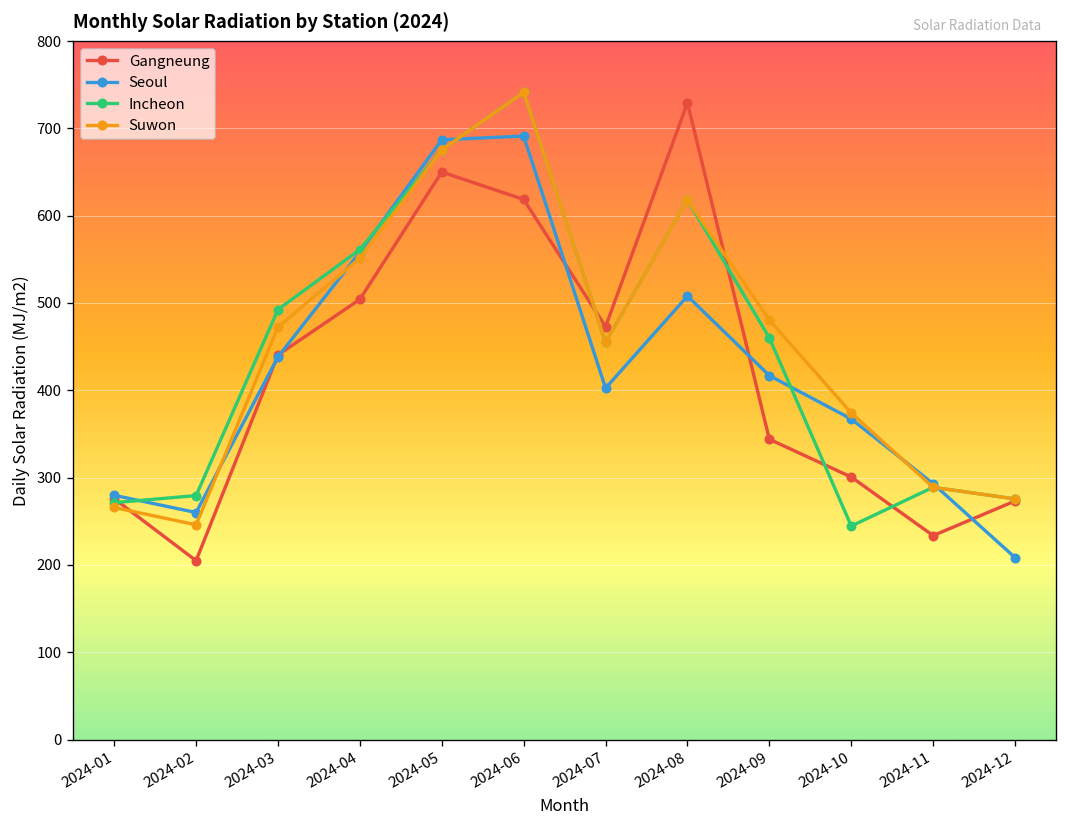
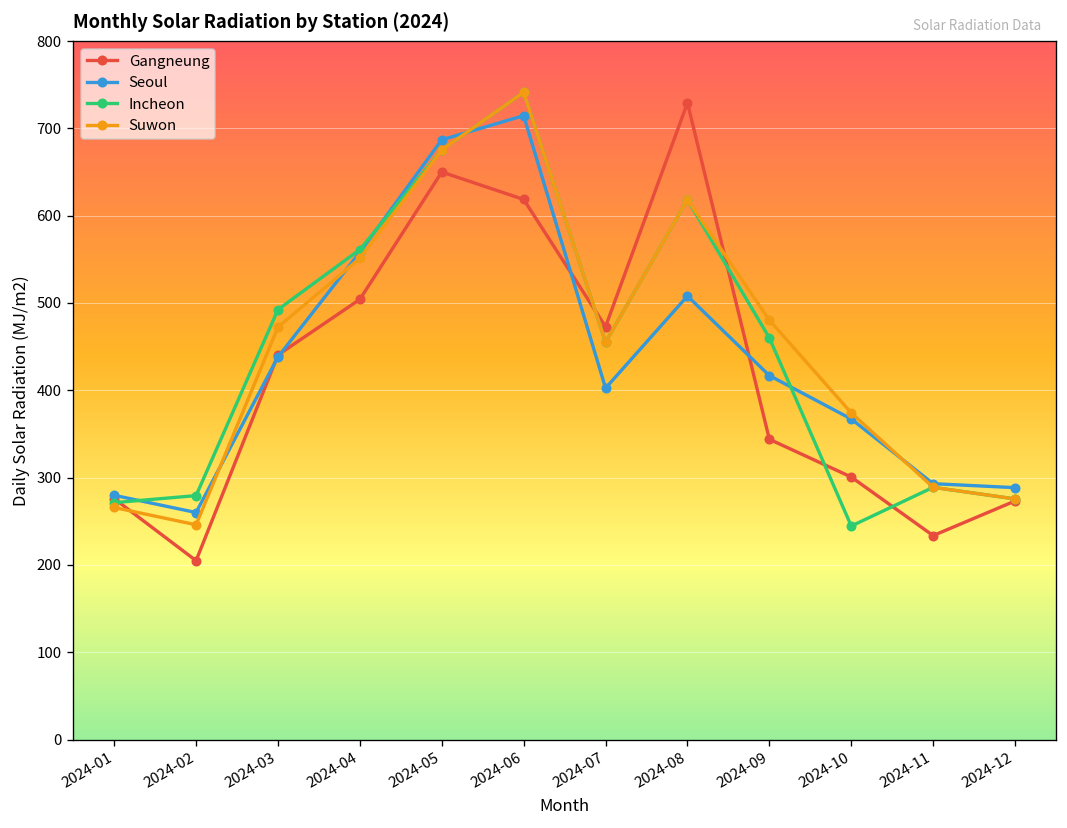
Seoul, 2024-06: 690 -> 710
Seoul, 2024-12: 210 -> 290
